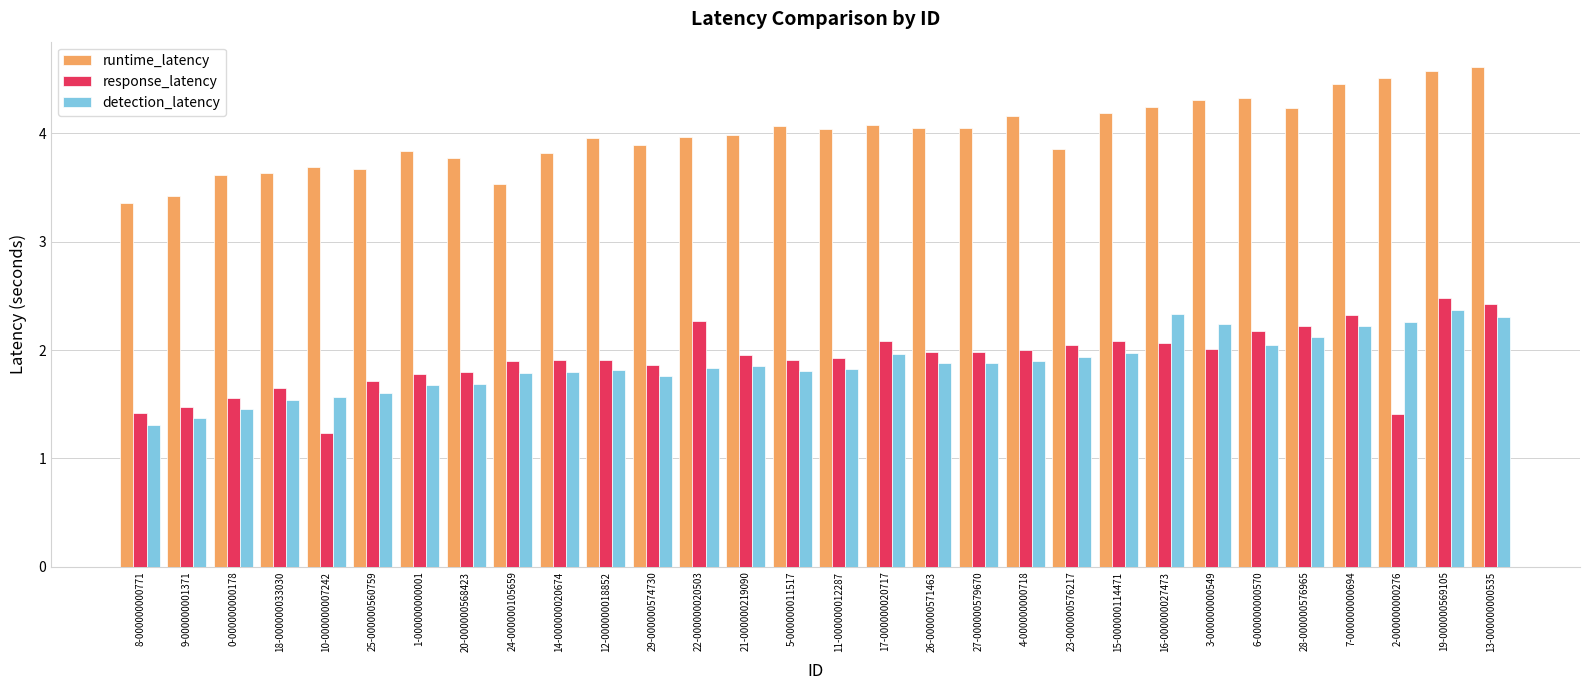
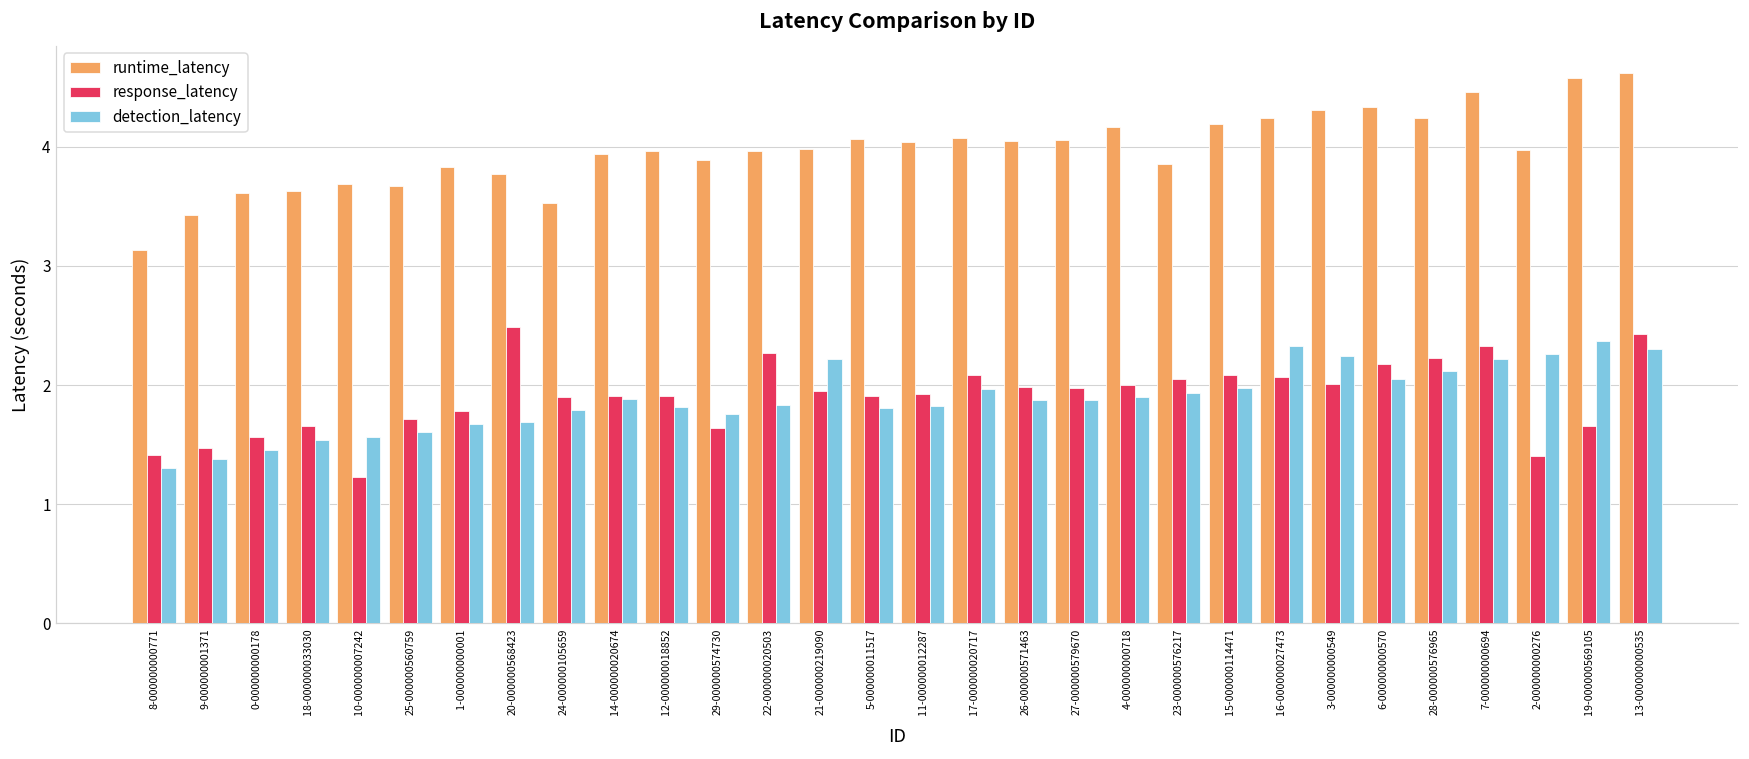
runtime_latency, 8-000000000771: 3.35 -> 3.14
response_latency, 20-000000568423: 1.80 -> 2.49
runtime_latency, 14-000000020674: 3.82 -> 3.94
detection_latency, 14-000000020674: 1.80 -> 1.88
response_latency, 29-000000574730: 1.86 -> 1.64
detection_latency, 21-000000219090: 1.86 -> 2.22
runtime_latency, 2-000000000276: 4.51 -> 3.97
response_latency, 19-000000569105: 2.48 -> 1.66
